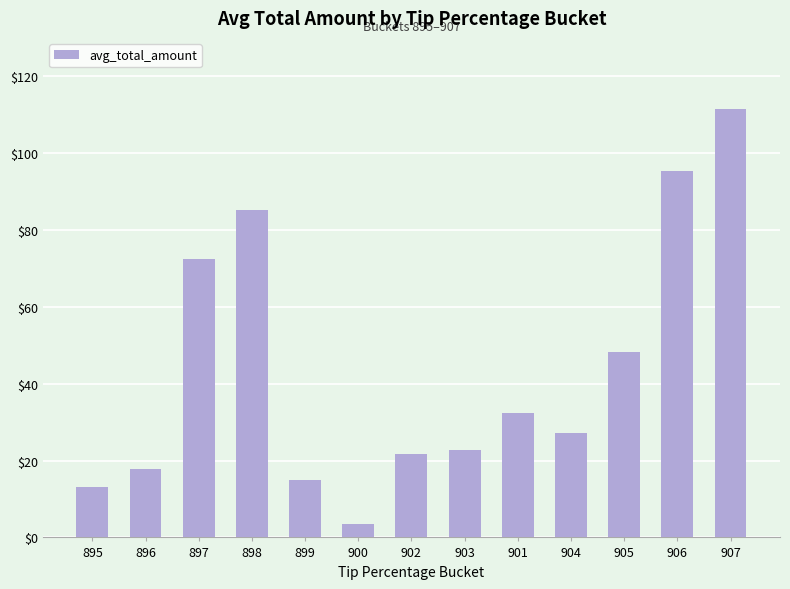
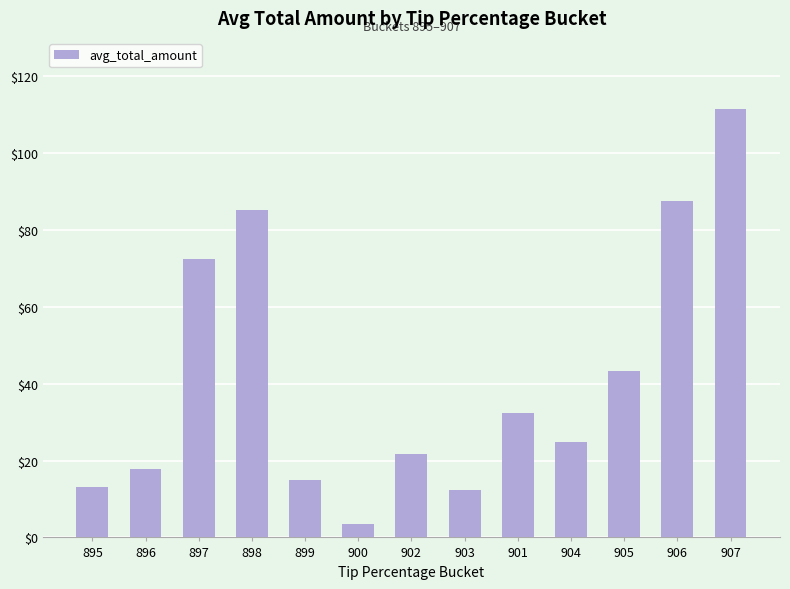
903: $23 -> $12
904: $27 -> $25
905: $48 -> $43
906: $95 -> $87
